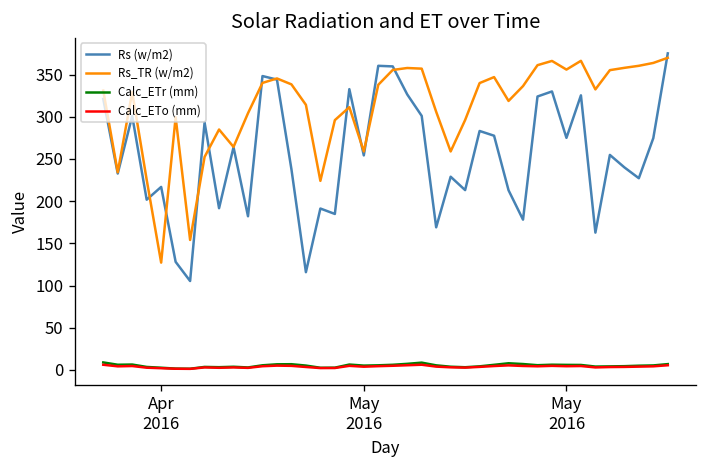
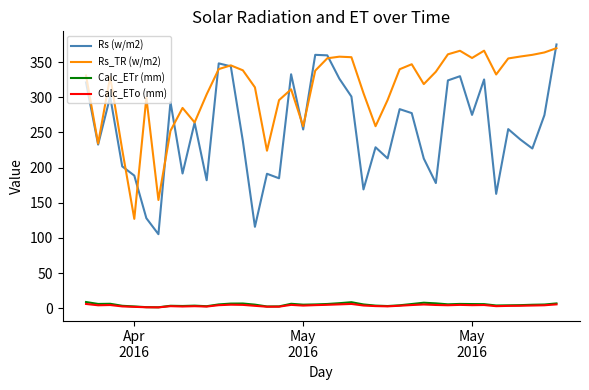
Rs (w/m2), Apr 2016: 220 -> 190
